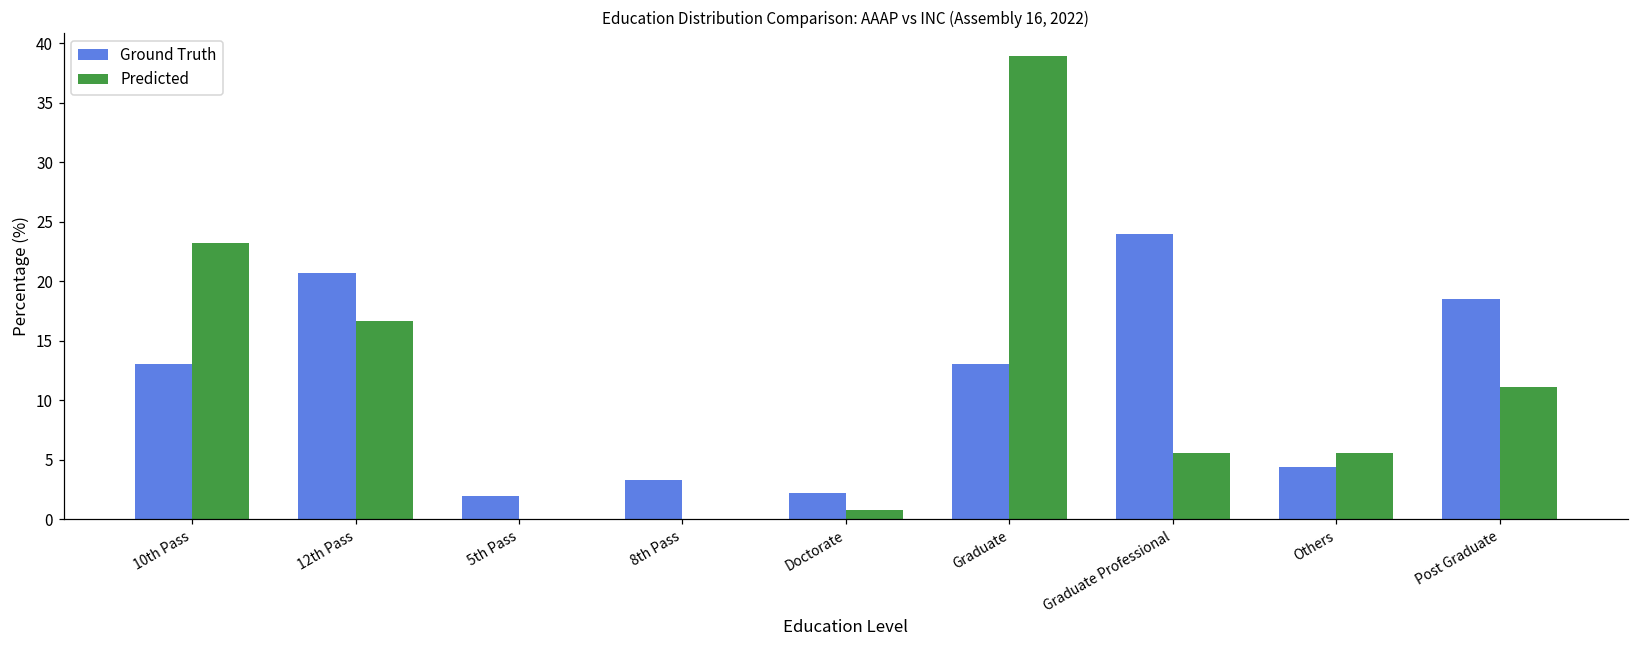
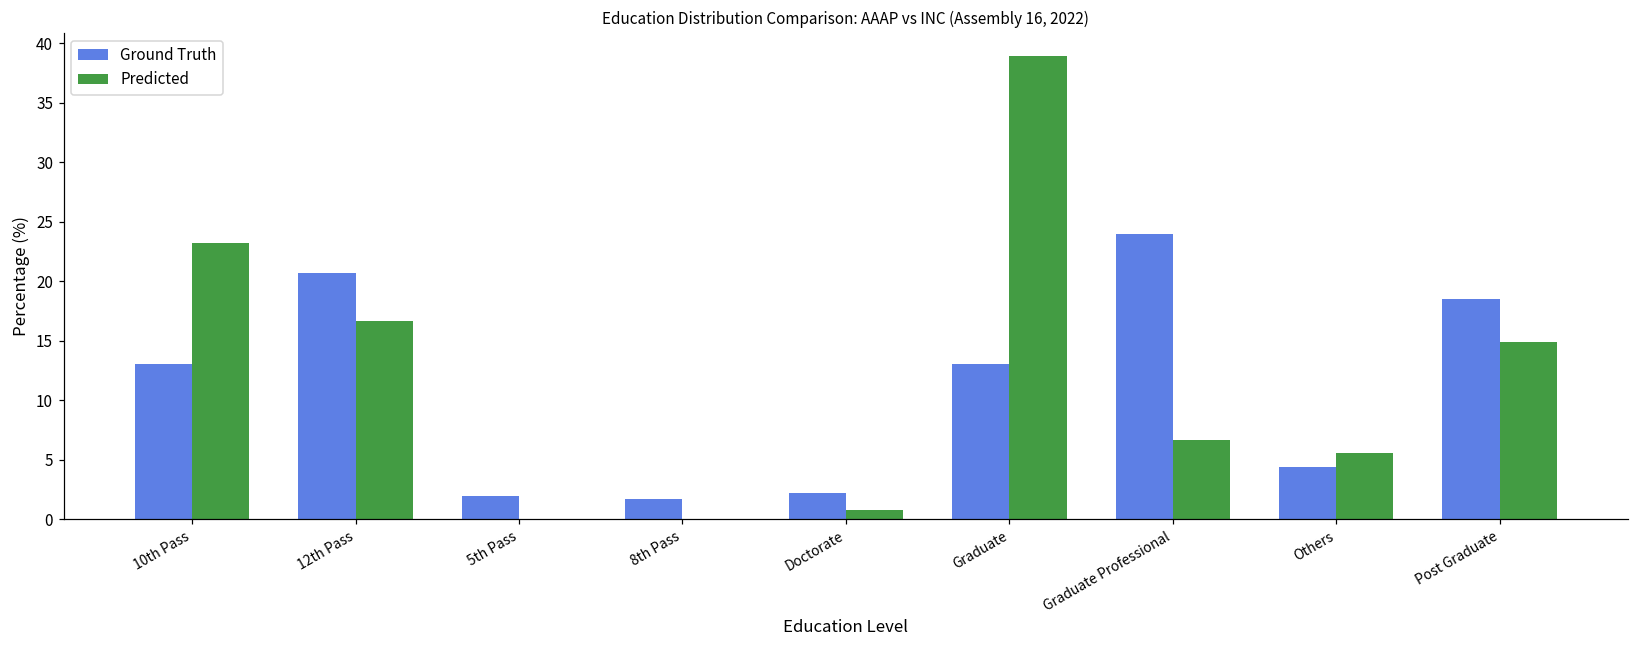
Ground Truth, 8th Pass: 3.3 -> 1.7
Predicted, Graduate Professional: 5.6 -> 6.6
Predicted, Post Graduate: 11.1 -> 14.9
